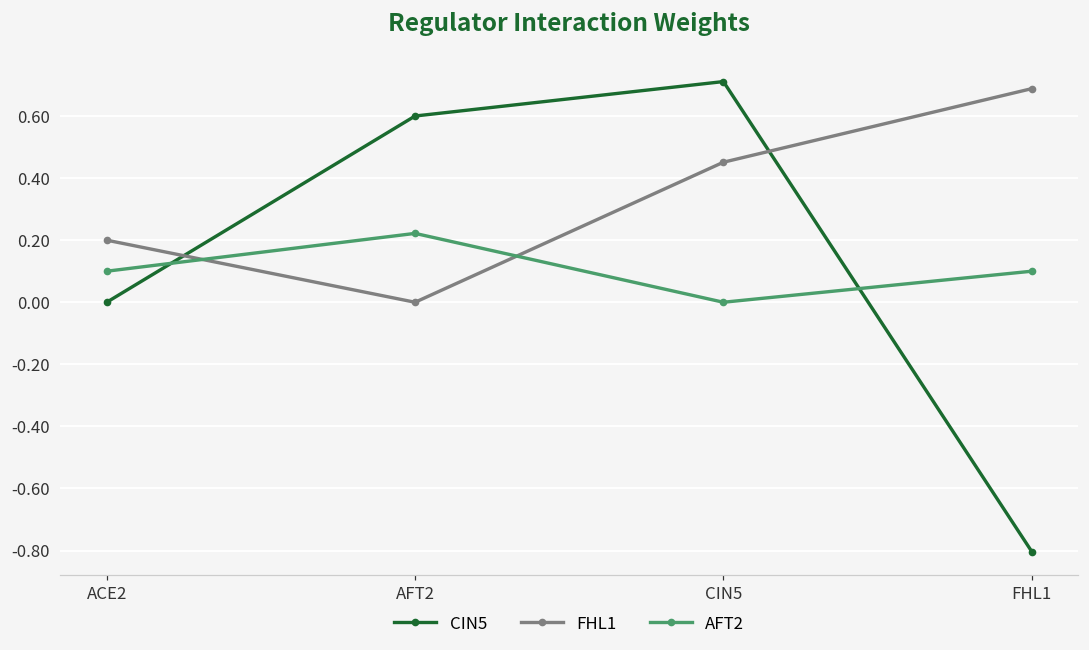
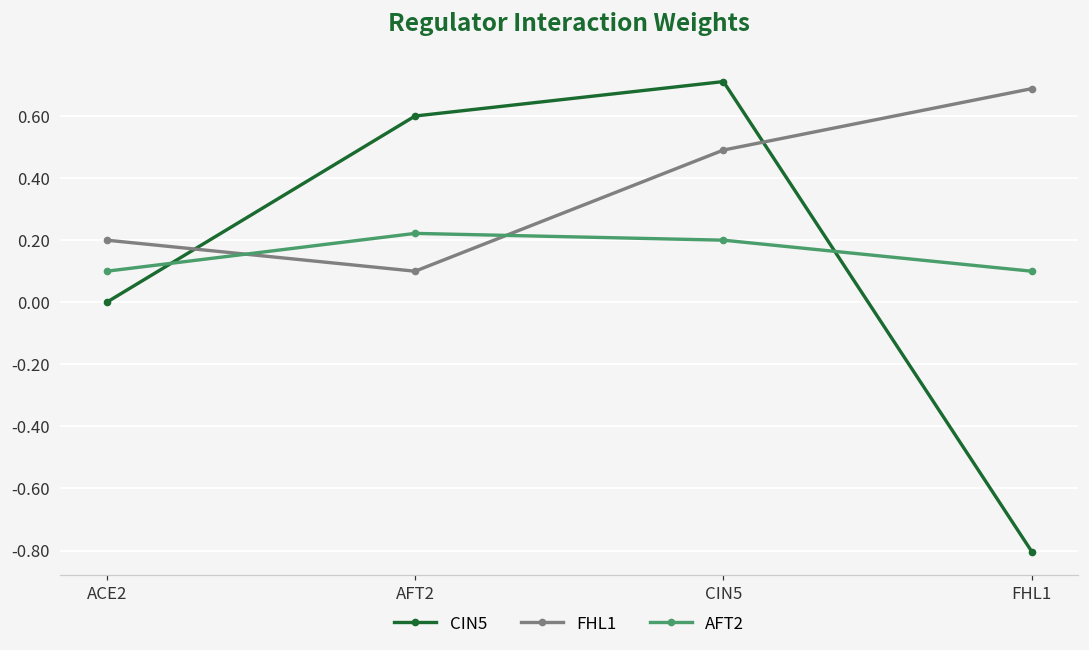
FHL1, AFT2: 0.0 -> 0.1
FHL1, CIN5: 0.45 -> 0.49
AFT2, CIN5: 0.0 -> 0.2
